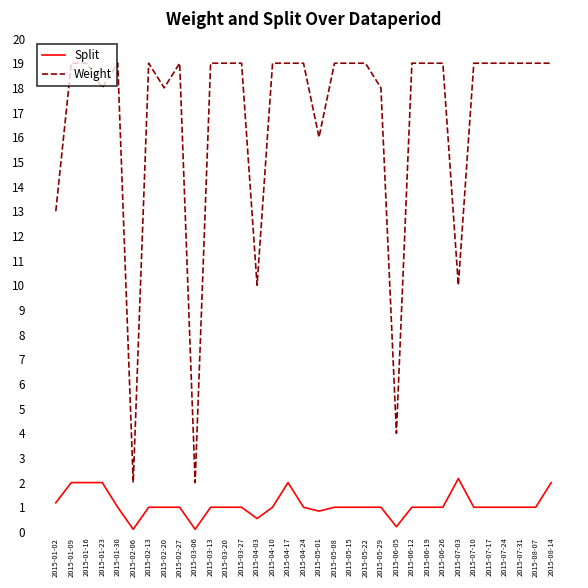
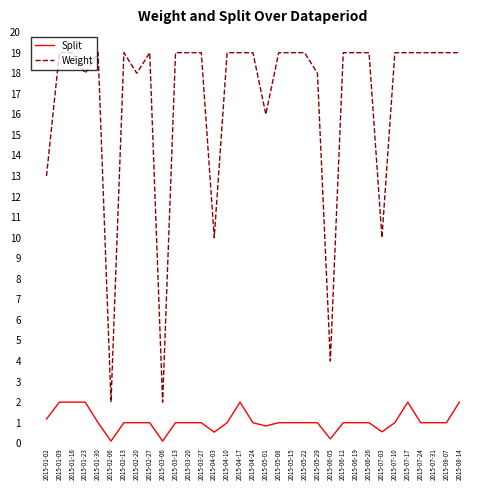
Split, 2015-07-03: 2.2 -> 0.6
Split, 2015-07-17: 1 -> 2
